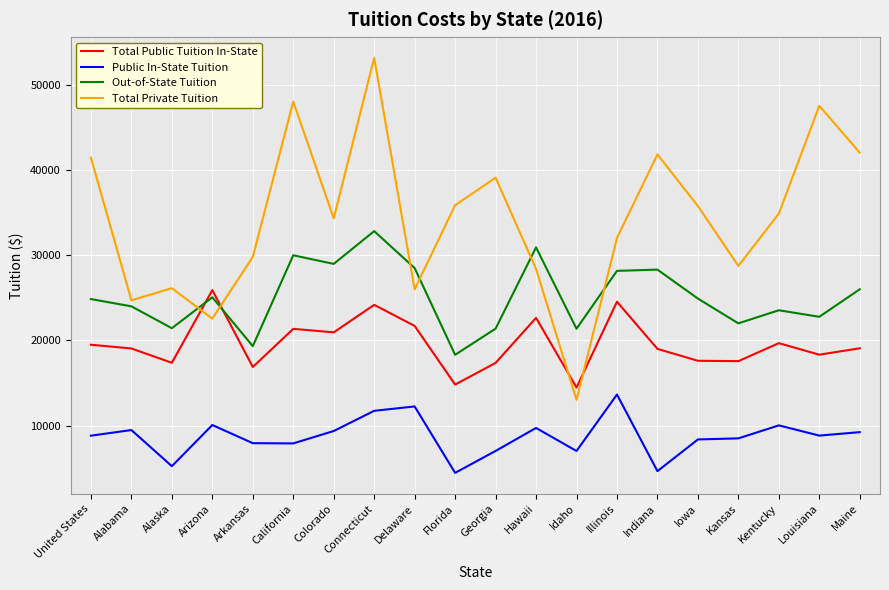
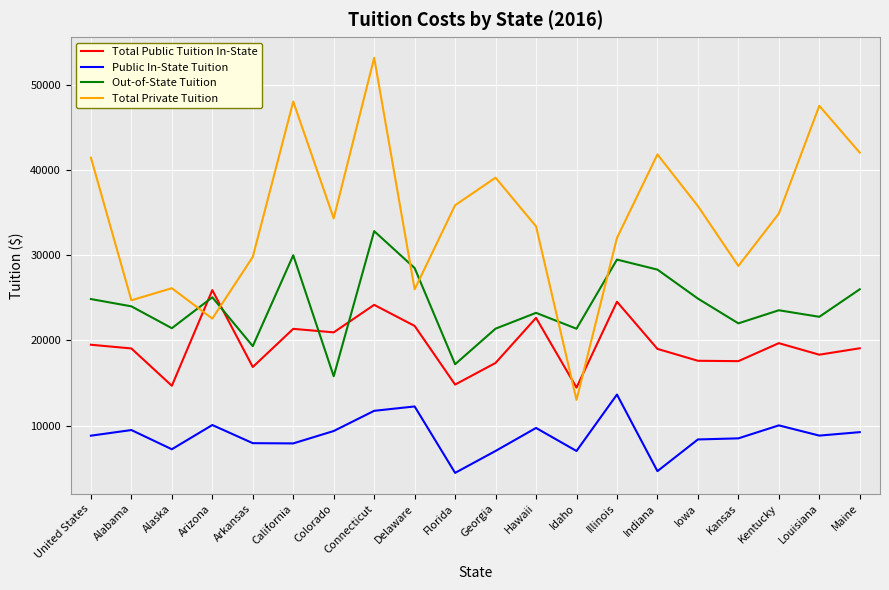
Total Public Tuition In-State, Alaska: 17000 -> 15000
Public In-State Tuition, Alaska: 5000 -> 7000
Out-of-State Tuition, Colorado: 29000 -> 16000
Out-of-State Tuition, Florida: 18000 -> 17000
Out-of-State Tuition, Hawaii: 31000 -> 23000
Total Private Tuition, Hawaii: 28000 -> 33000
Out-of-State Tuition, Illinois: 28000 -> 29000
